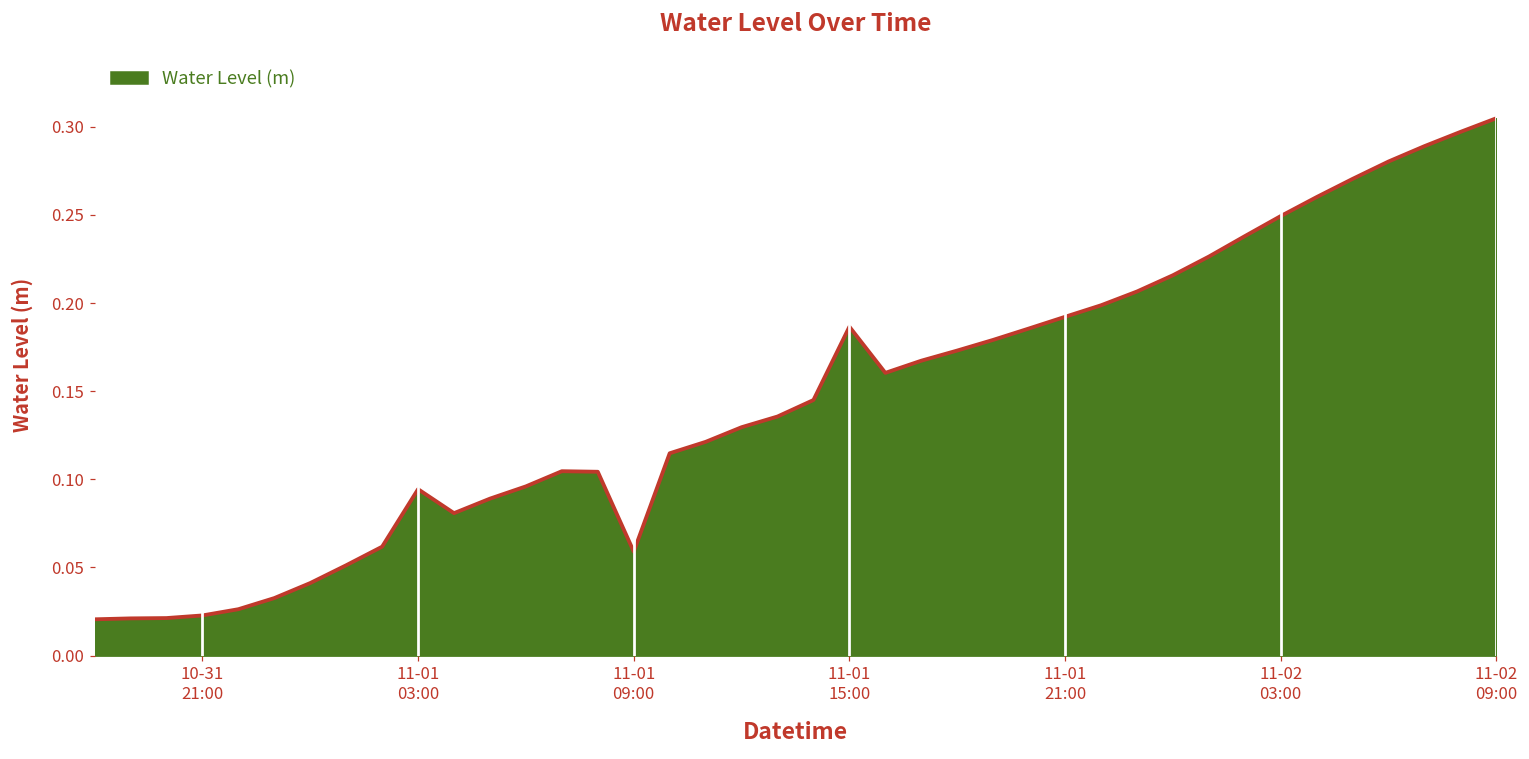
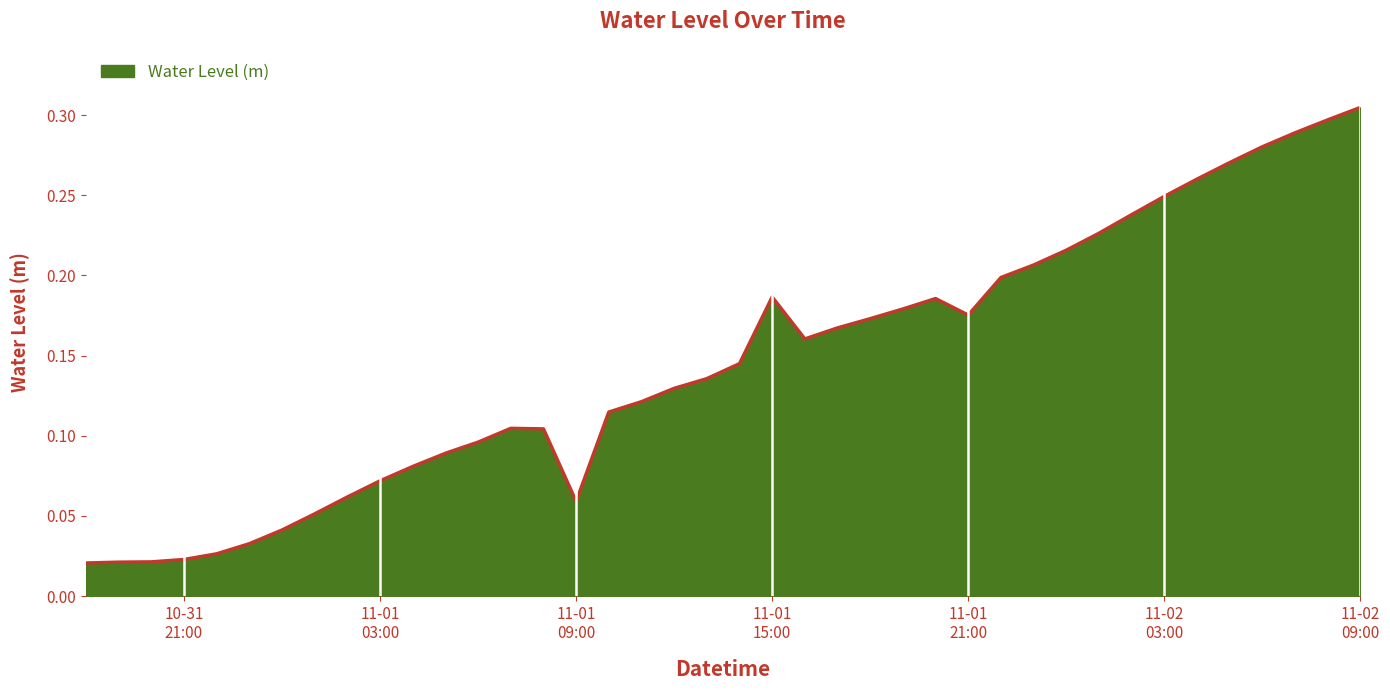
11-01 03:00: 0.094 -> 0.072
11-01 21:00: 0.192 -> 0.175
